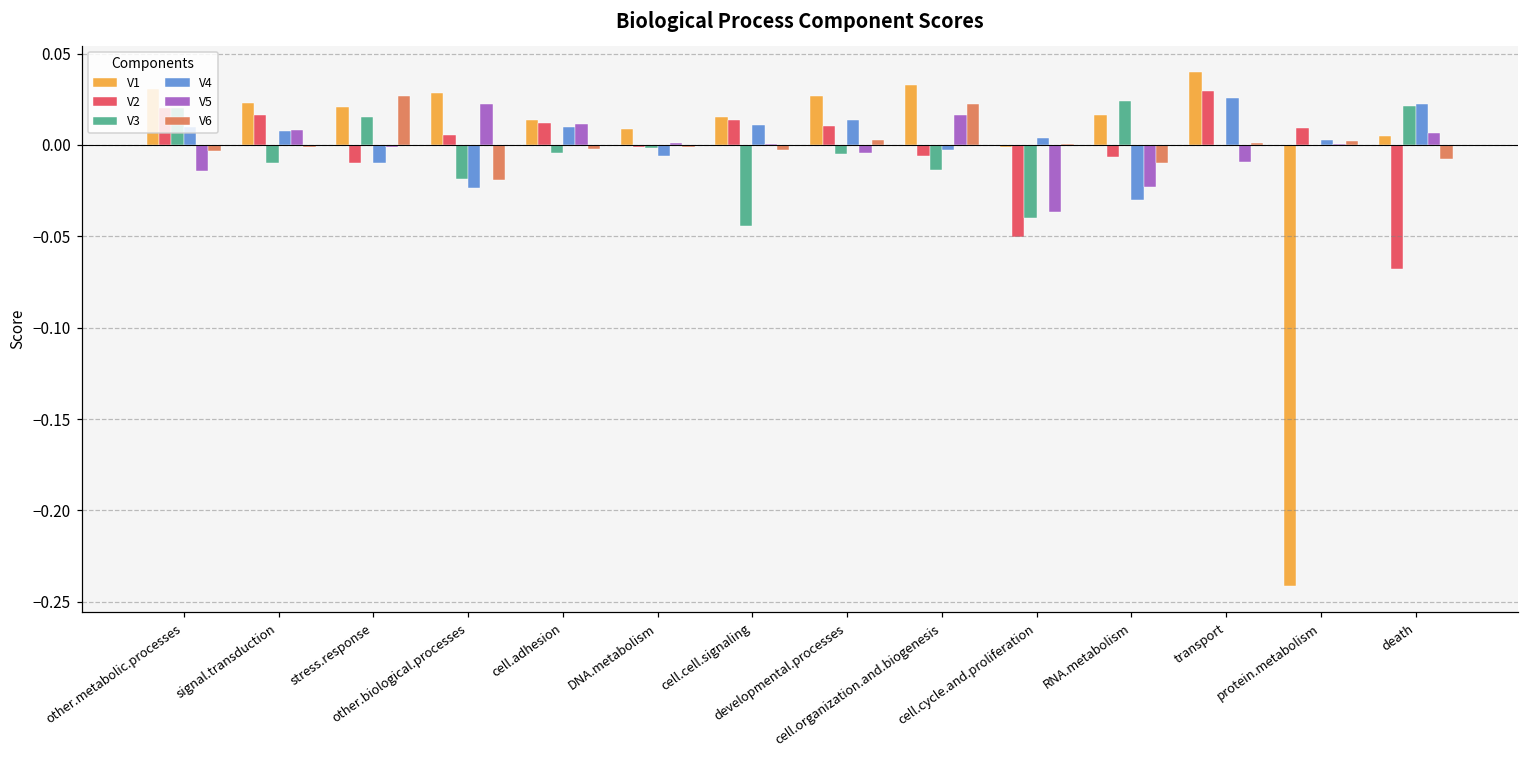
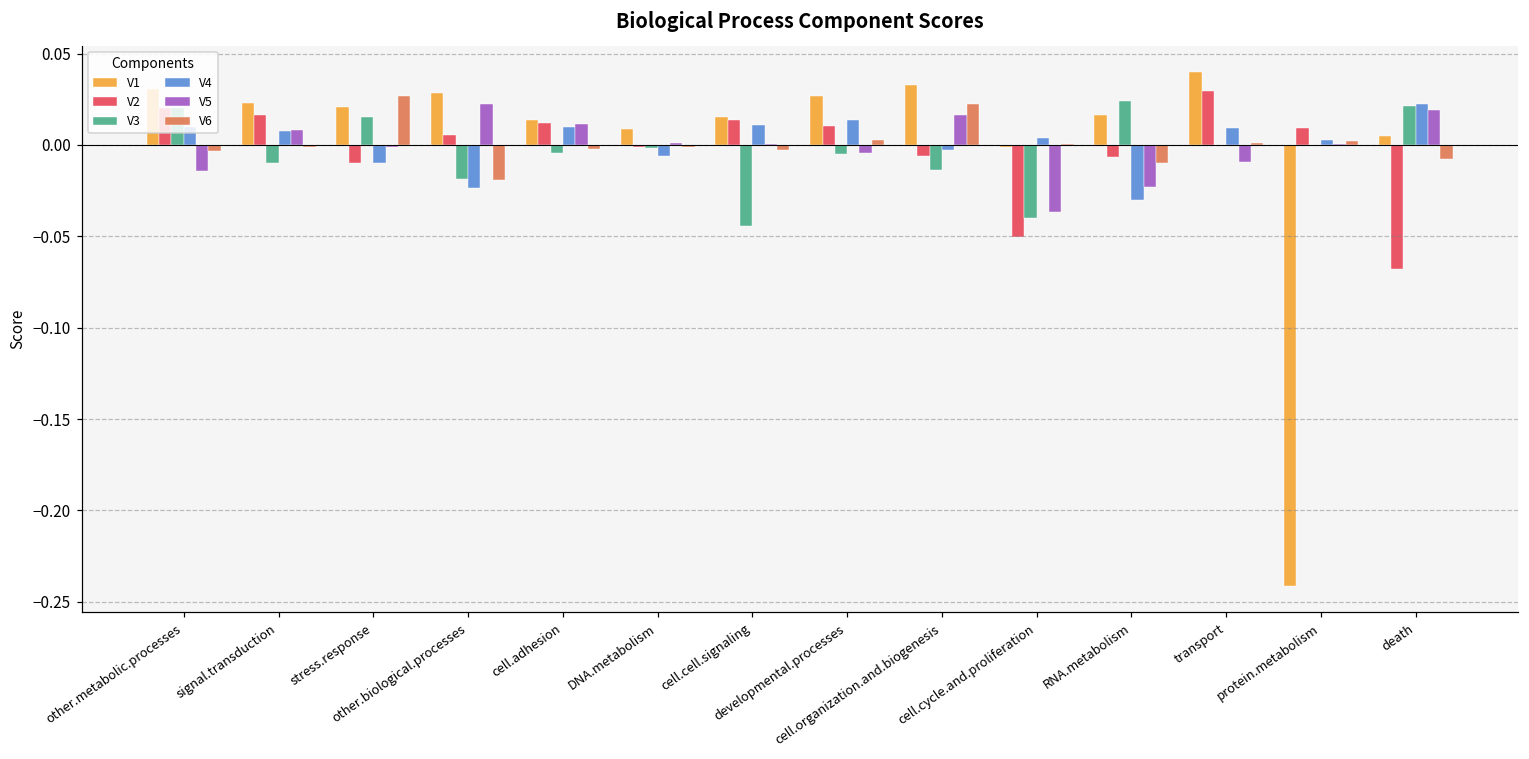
V4, transport: 0.026 -> 0.009
V5, death: 0.007 -> 0.019
